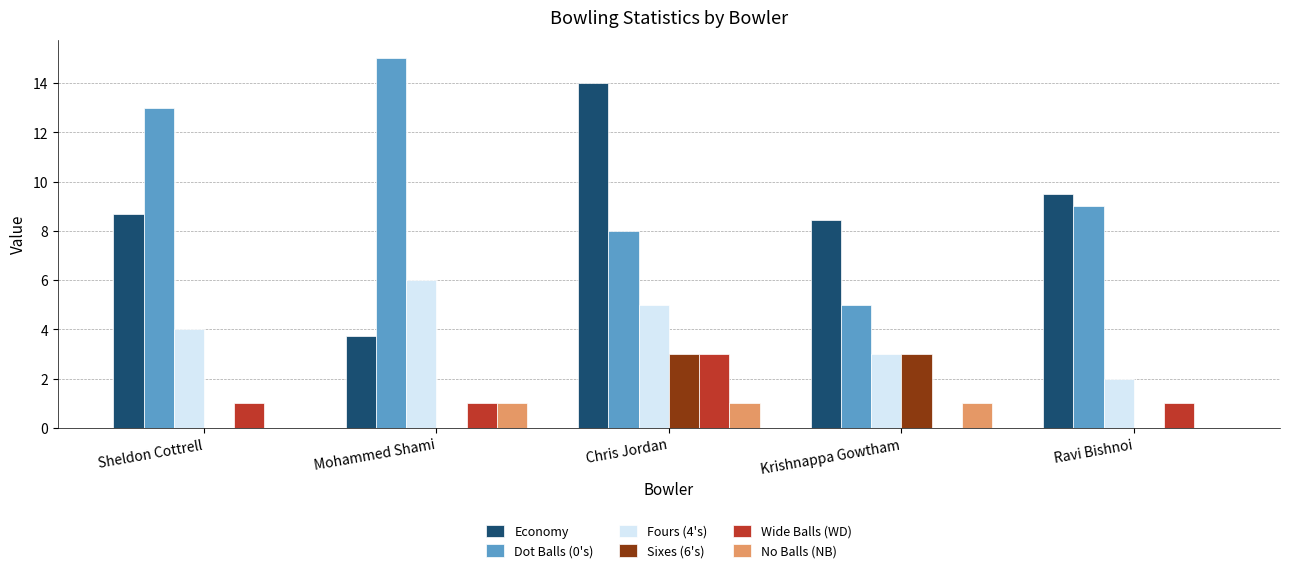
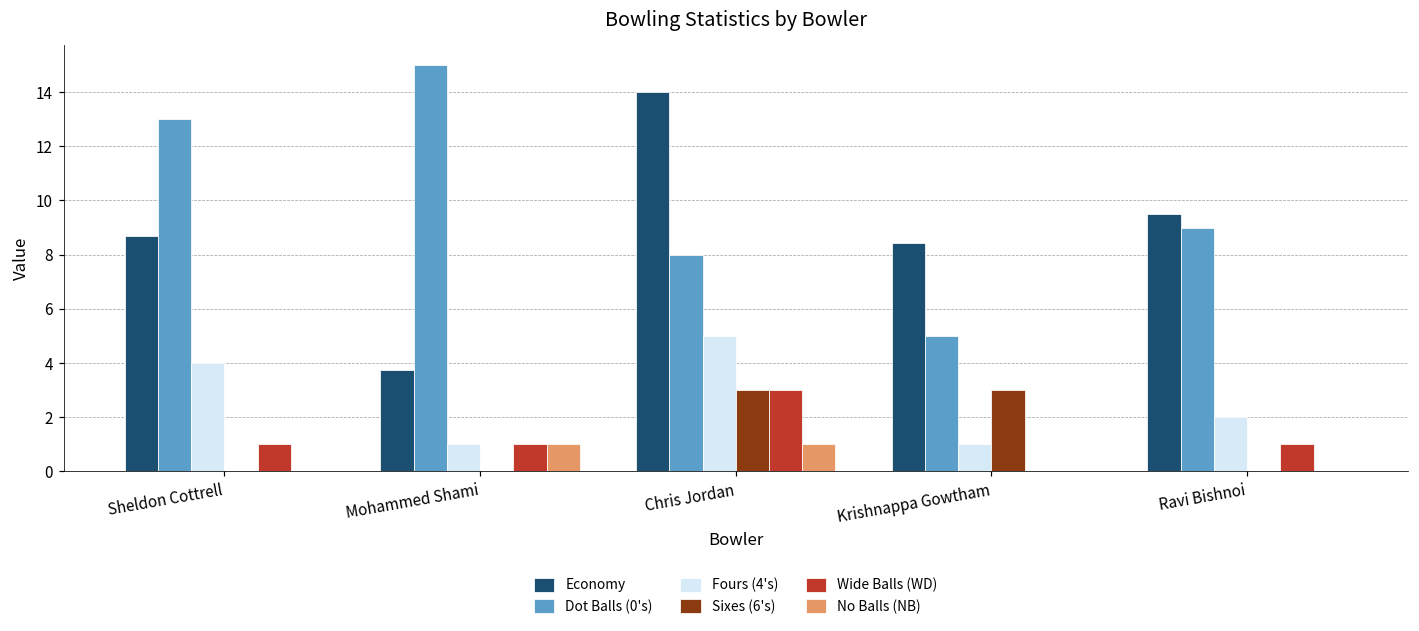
Fours (4's), Mohammed Shami: 6 -> 1
Fours (4's), Krishnappa Gowtham: 3 -> 1
No Balls (NB), Krishnappa Gowtham: 1 -> 0
